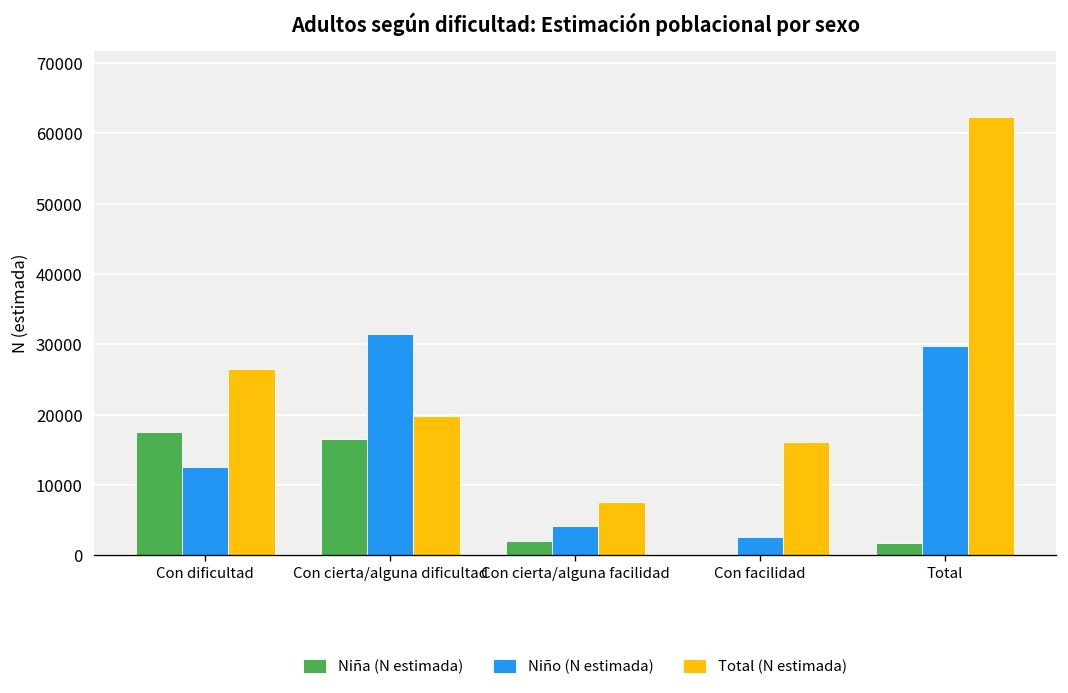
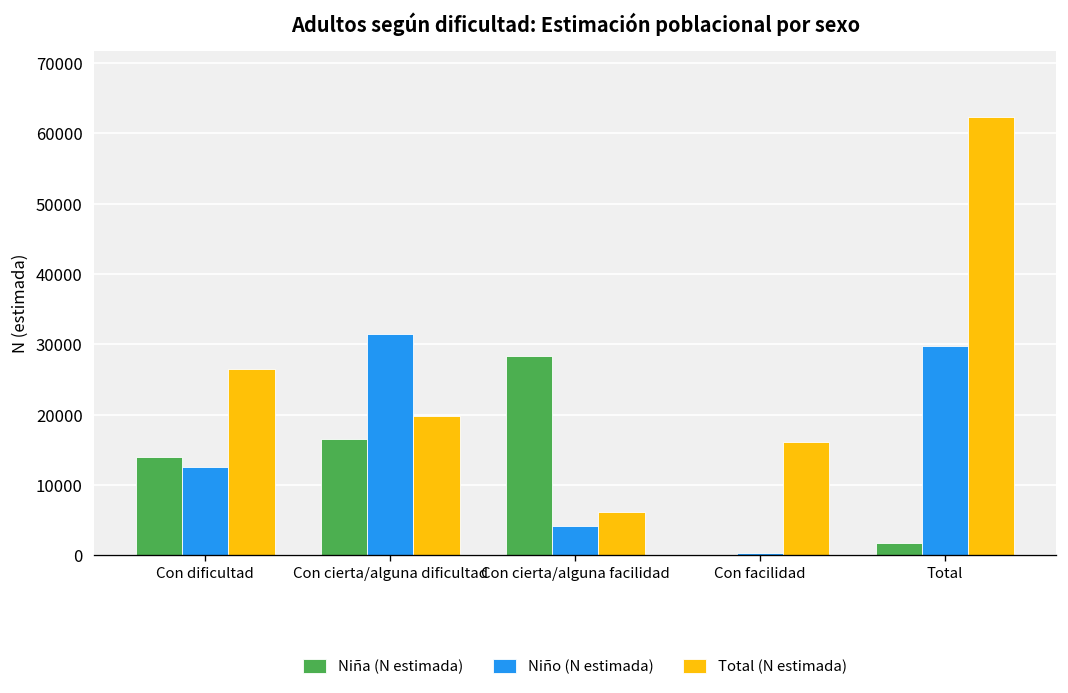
Niña (N estimada), Con dificultad: 18000 -> 14000
Niña (N estimada), Con cierta/alguna facilidad: 2000 -> 28000
Total (N estimada), Con cierta/alguna facilidad: 8000 -> 6000
Niño (N estimada), Con facilidad: 3000 -> 0
